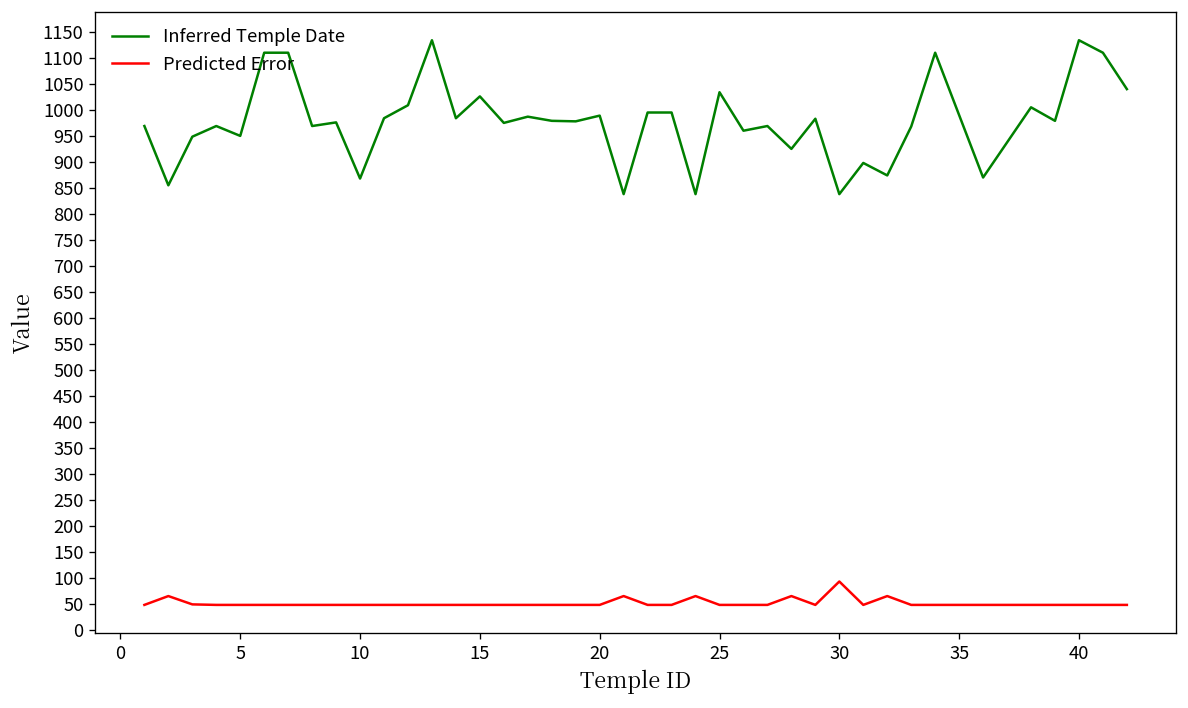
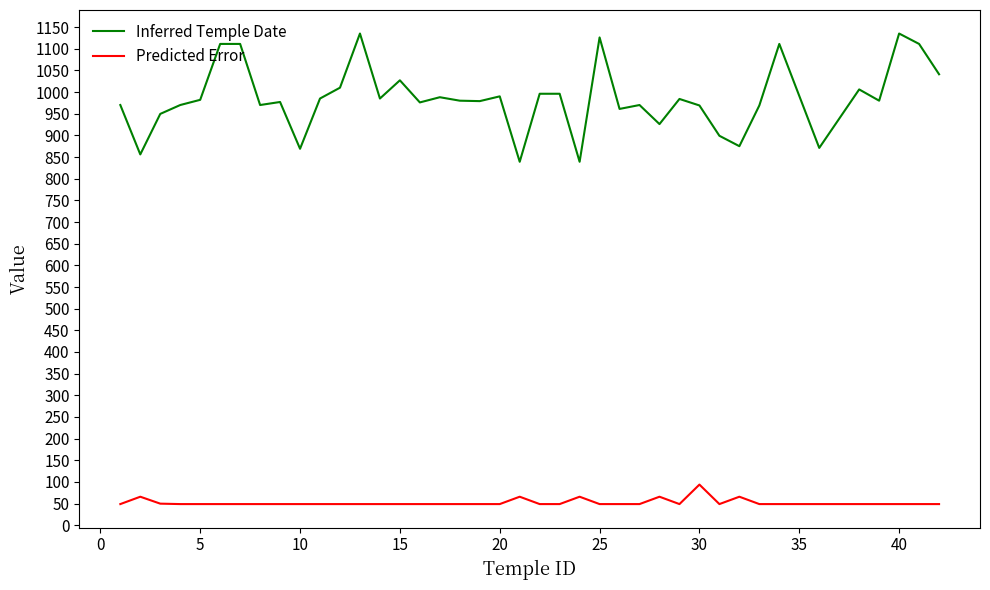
Inferred Temple Date, 5: 950 -> 980
Inferred Temple Date, 25: 1040 -> 1130
Inferred Temple Date, 30: 840 -> 970
